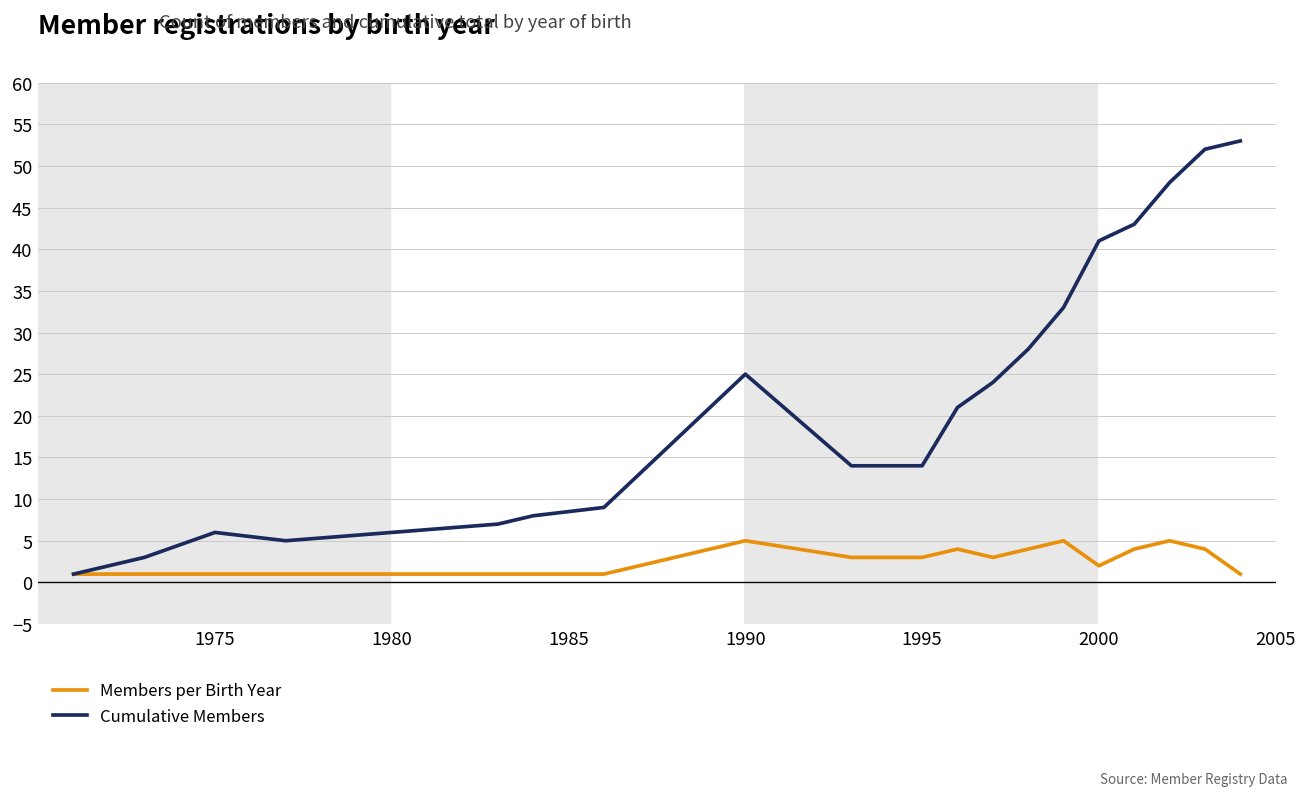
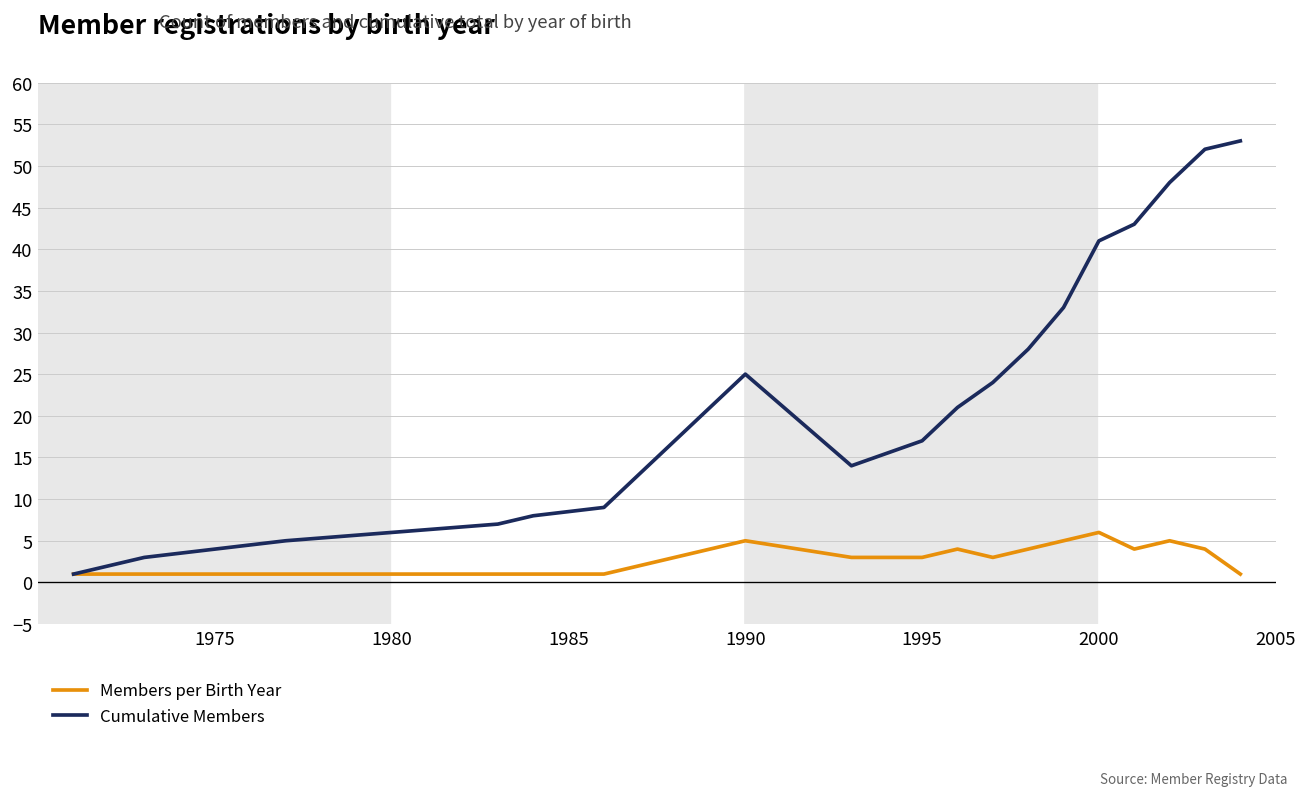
Cumulative Members, 1975: 6 -> 4
Cumulative Members, 1995: 14 -> 17
Members per Birth Year, 2000: 2 -> 6
